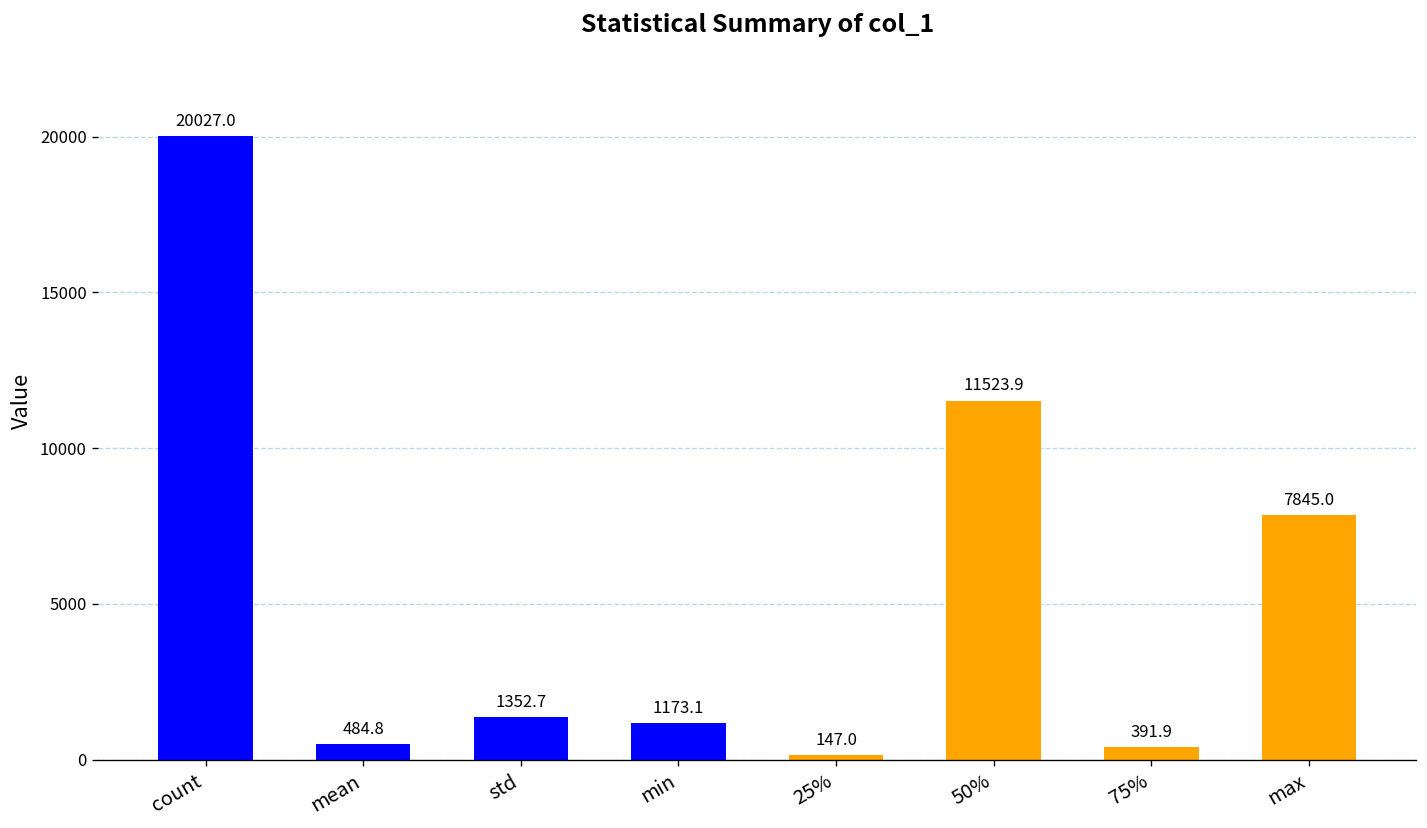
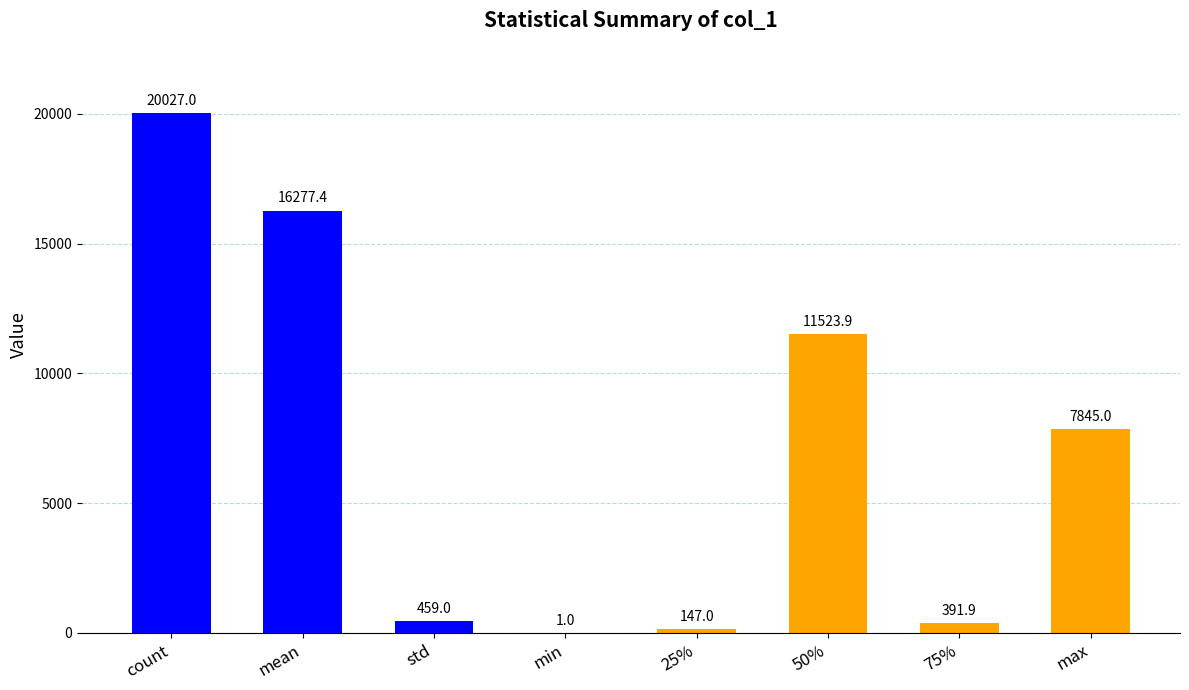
mean: 484.8 -> 16277.4
std: 1352.7 -> 459.0
min: 1173.1 -> 1.0
